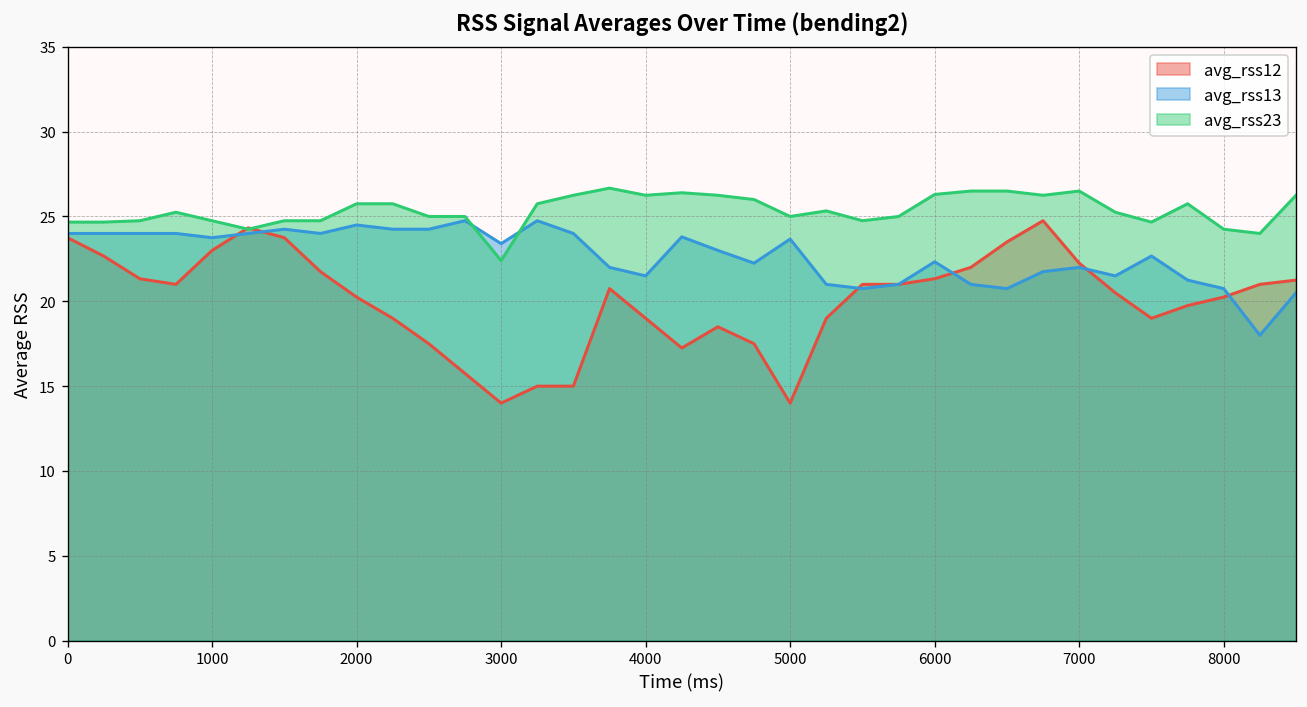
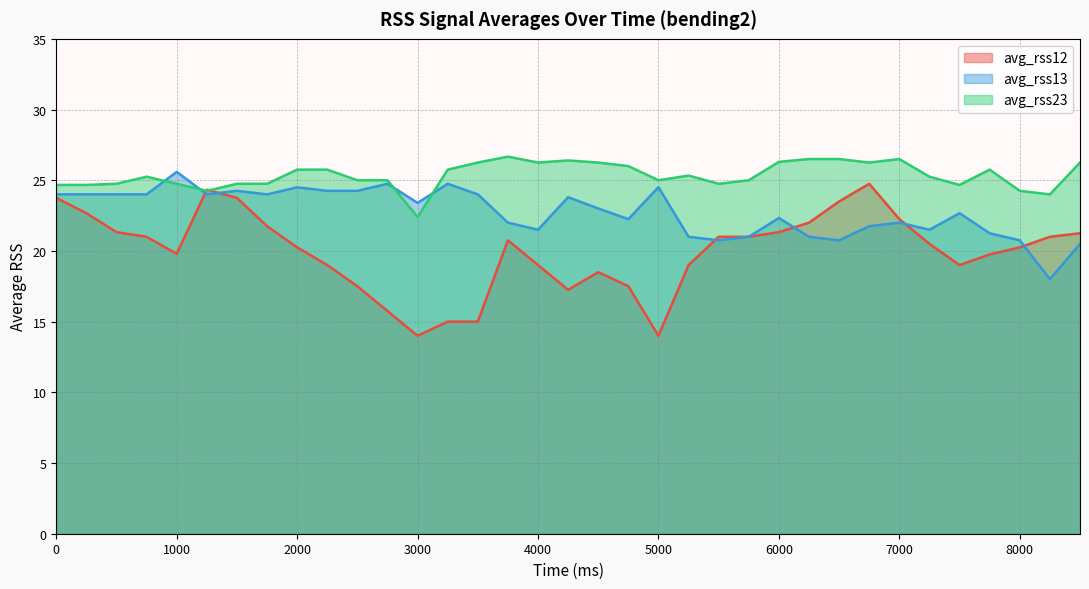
avg_rss12, 1000: 23.0 -> 19.8
avg_rss13, 1000: 23.8 -> 25.6
avg_rss13, 5000: 23.7 -> 24.5
